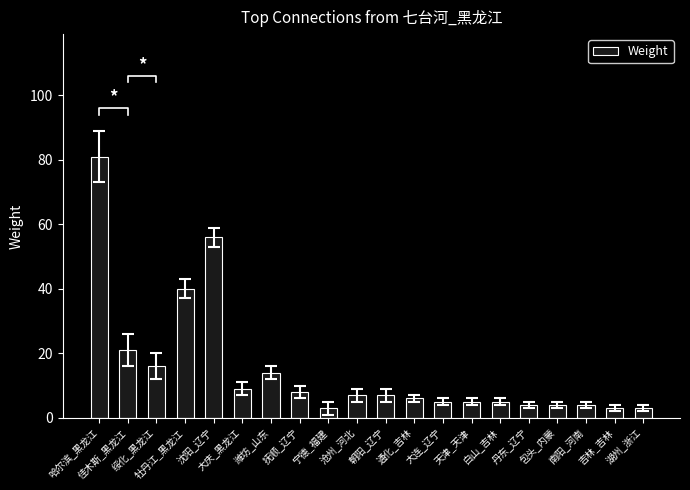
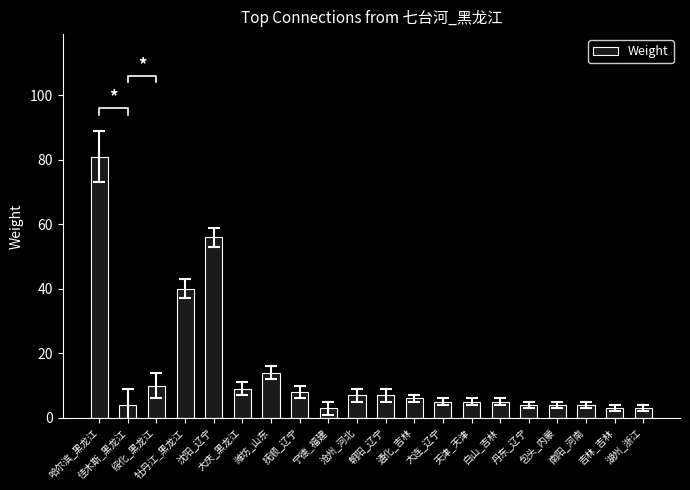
Weight, 佳木斯_黑龙江: 21 -> 4
Weight, 绥化_黑龙江: 16 -> 10
